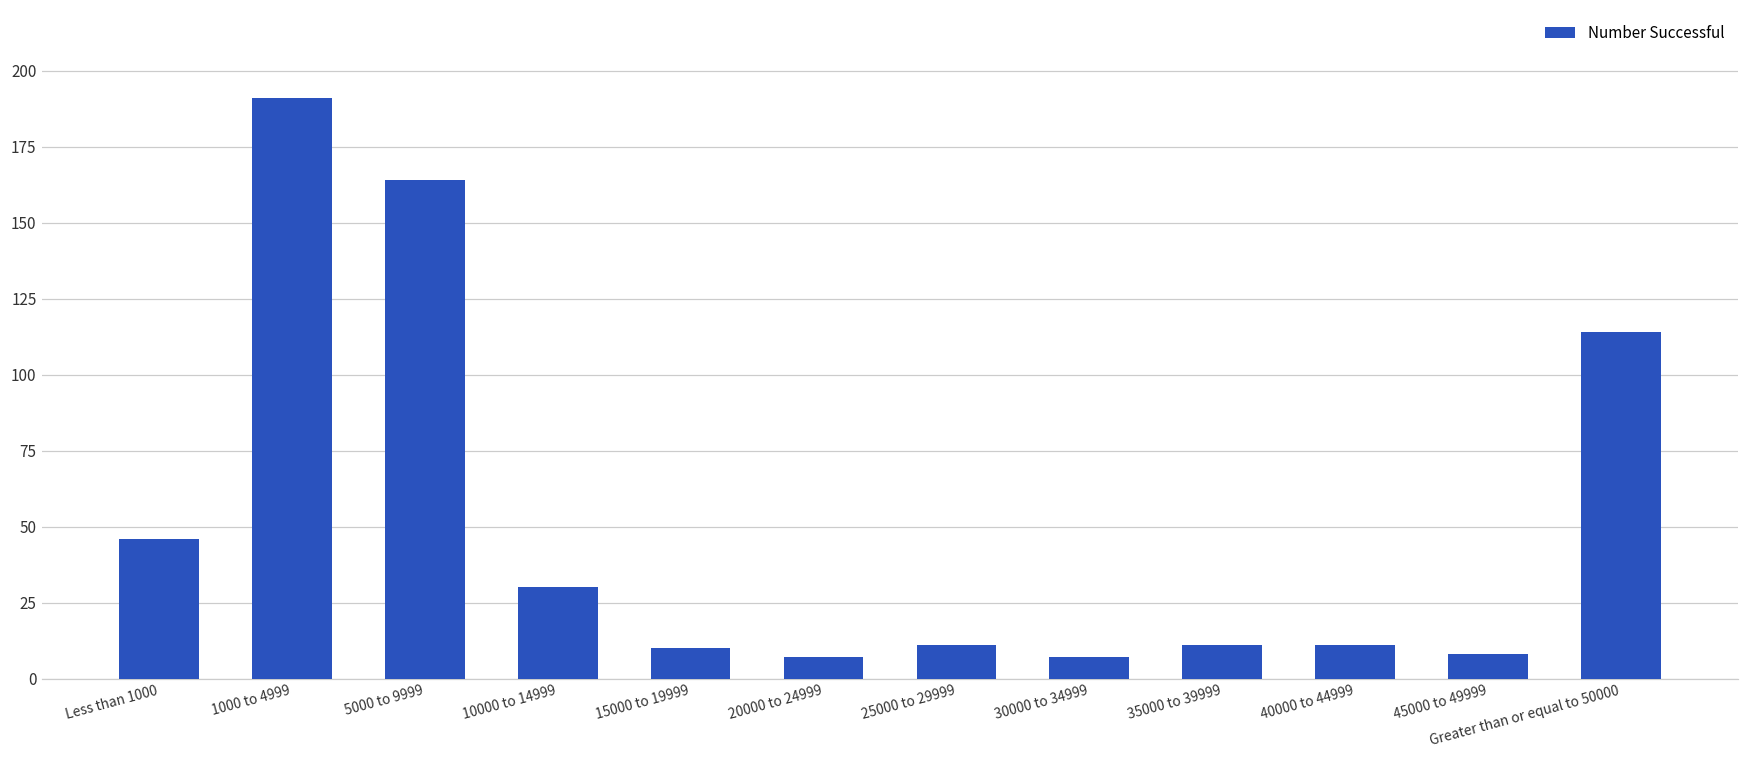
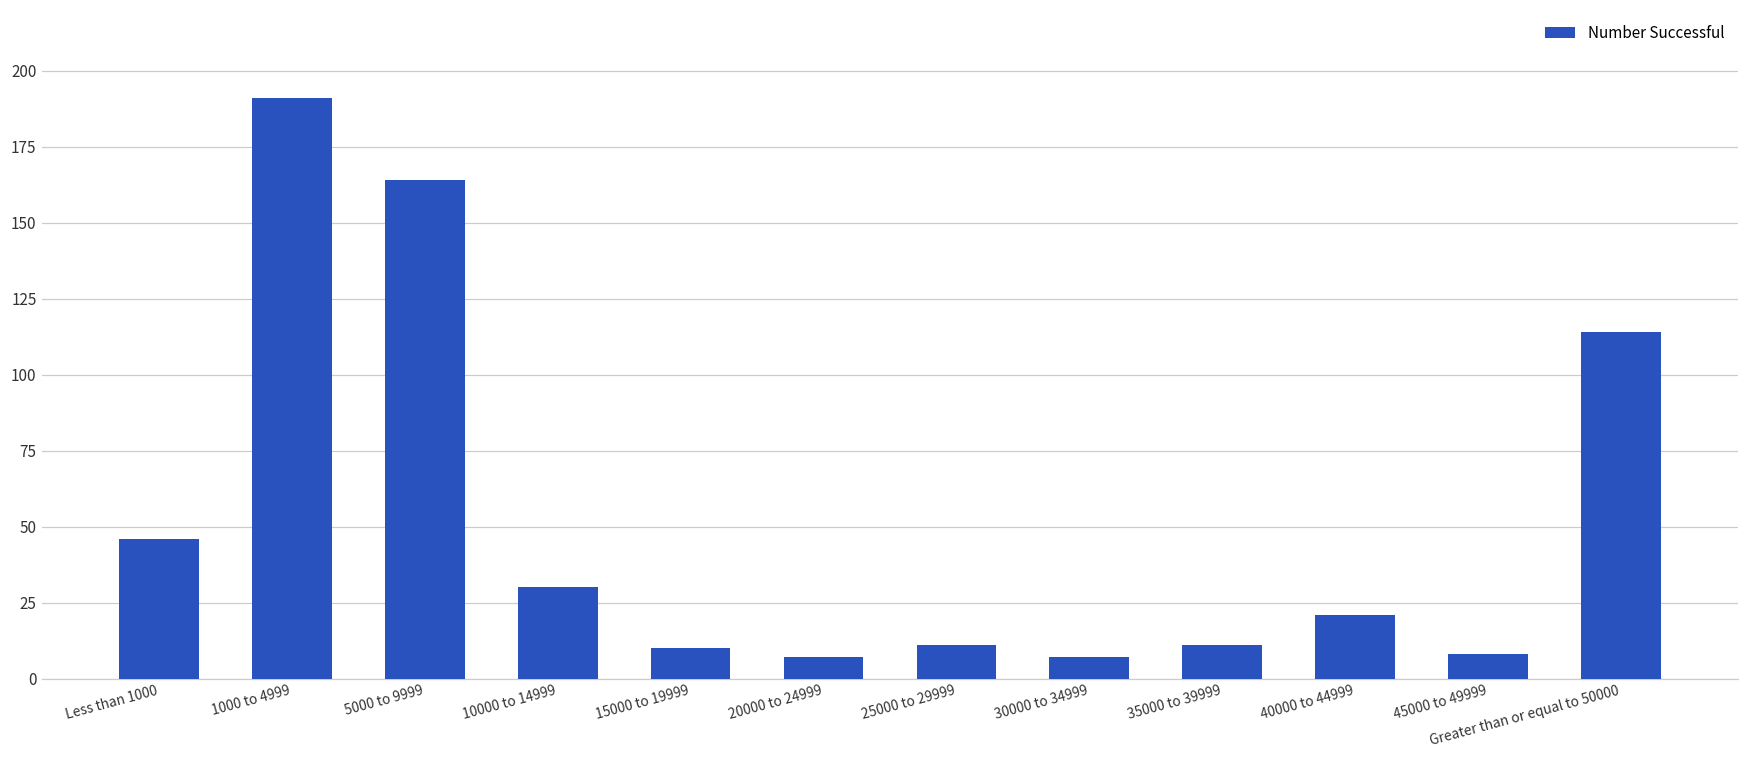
40000 to 44999: 11 -> 21
